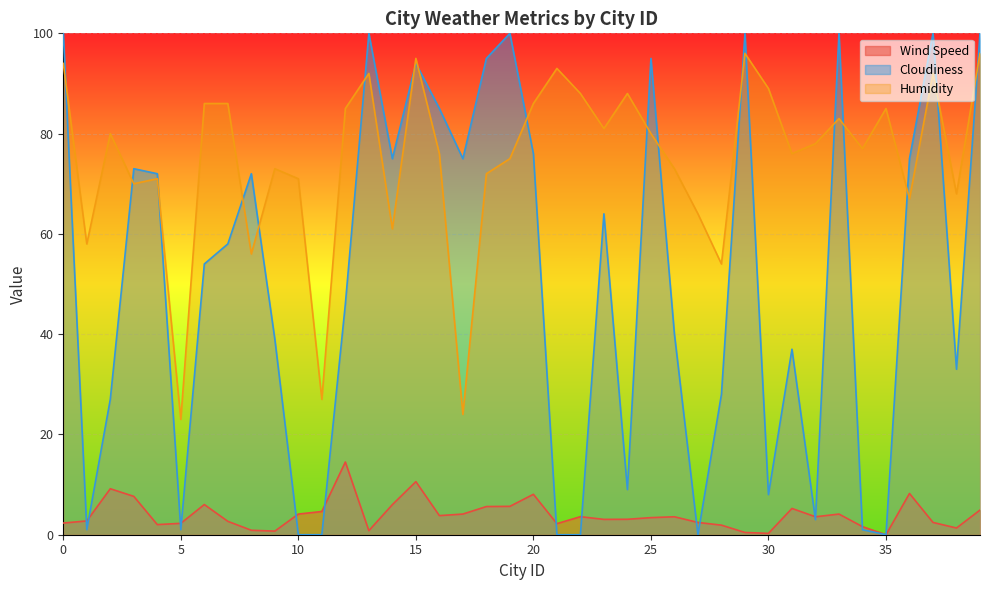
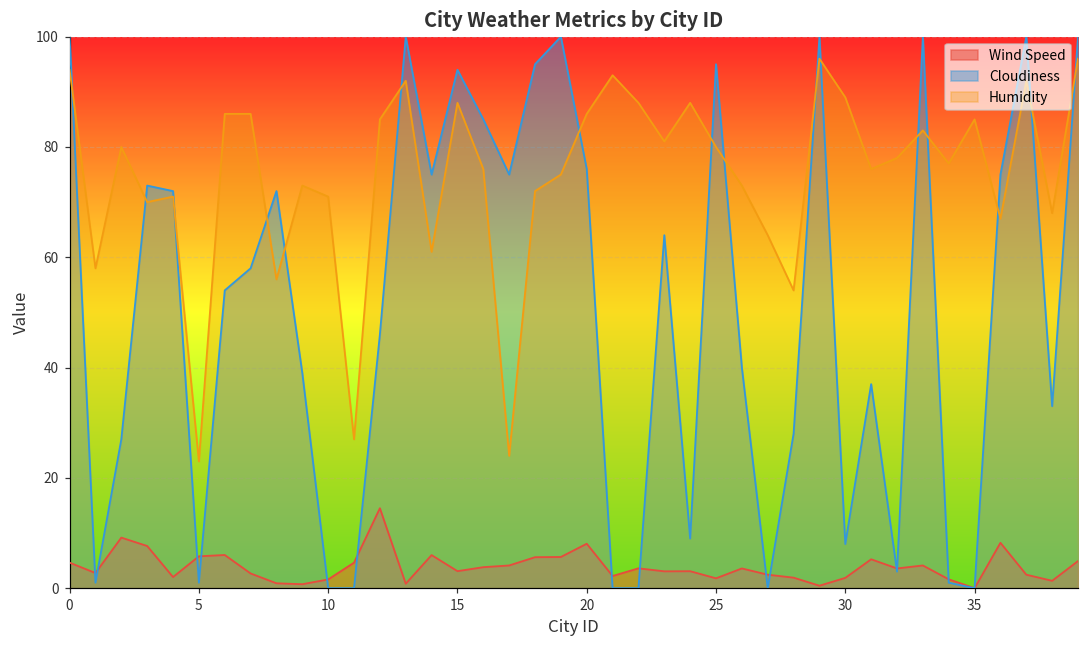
Wind Speed, 0: 2 -> 5
Wind Speed, 5: 2 -> 6
Wind Speed, 10: 4 -> 2
Wind Speed, 15: 11 -> 3
Humidity, 15: 95 -> 88
Wind Speed, 25: 3 -> 2
Wind Speed, 30: 0 -> 2
